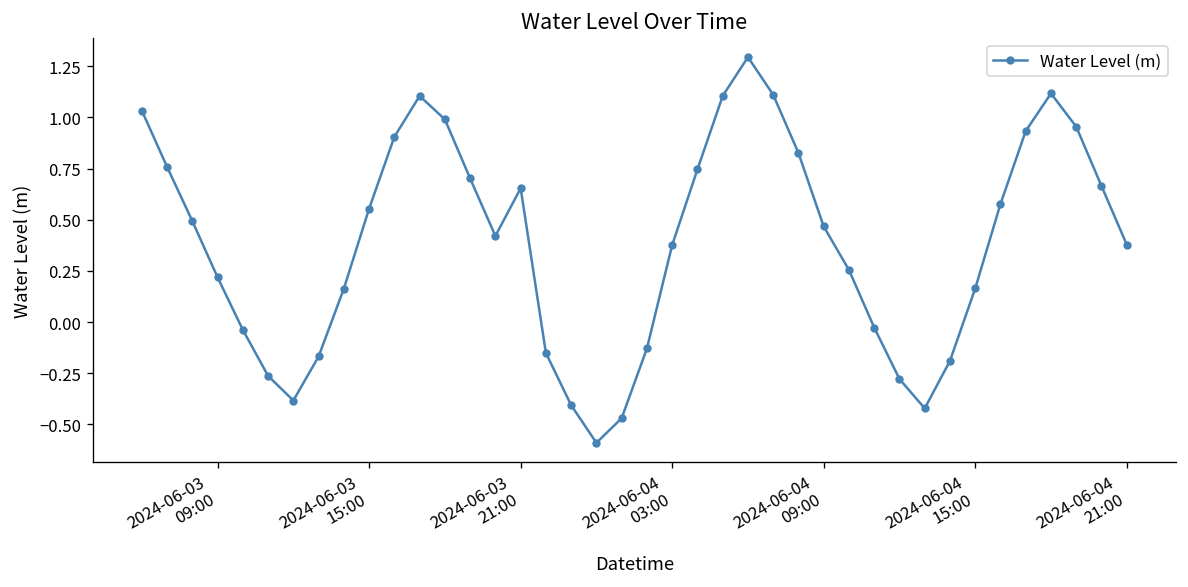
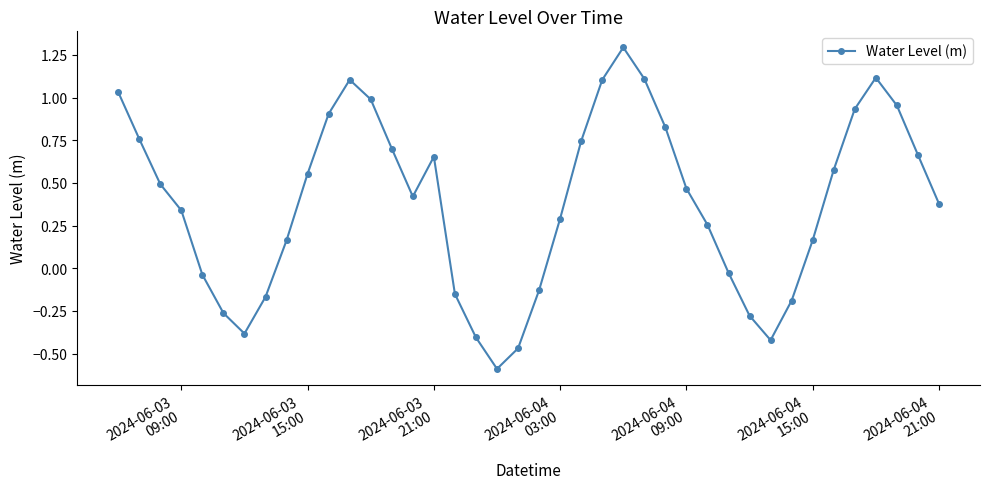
2024-06-03 09:00: 0.22 -> 0.34
2024-06-04 03:00: 0.38 -> 0.29
